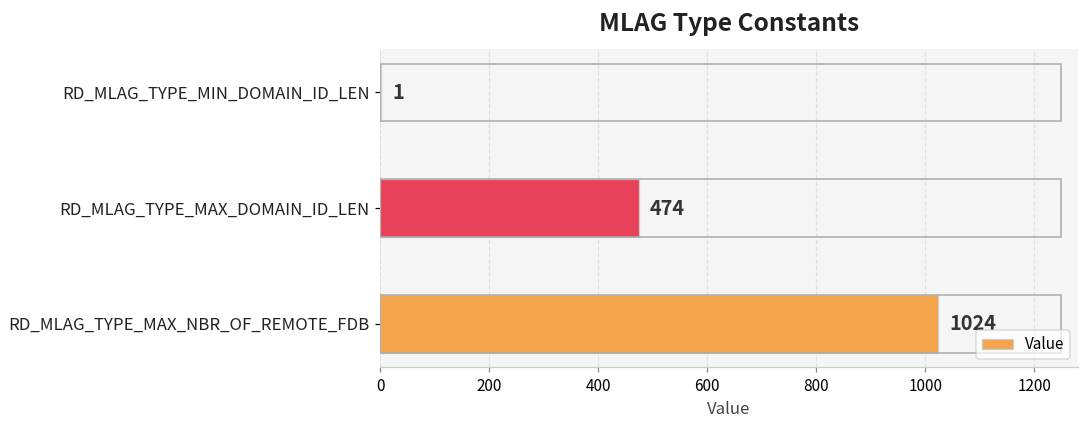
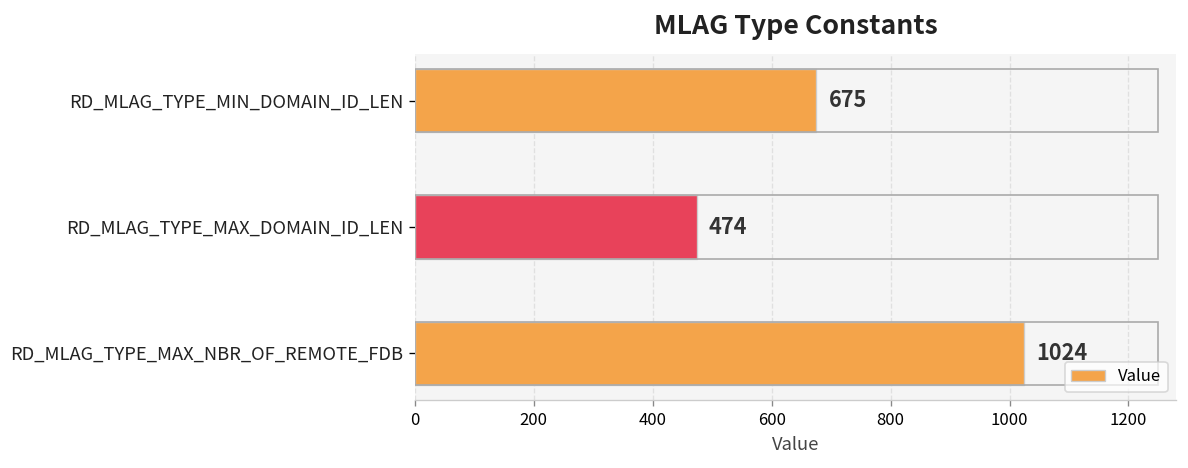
RD_MLAG_TYPE_MIN_DOMAIN_ID_LEN: 1 -> 675
